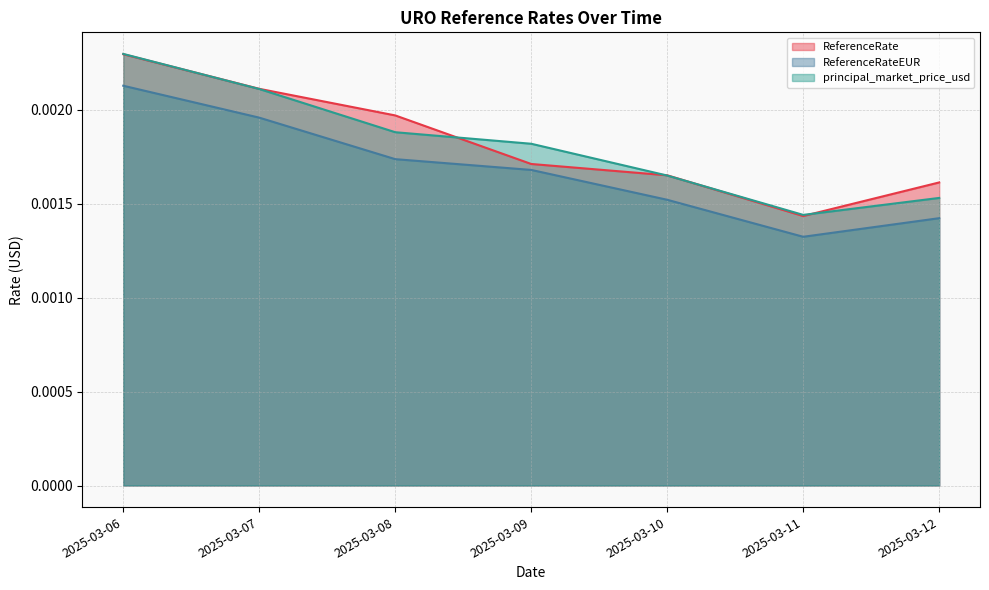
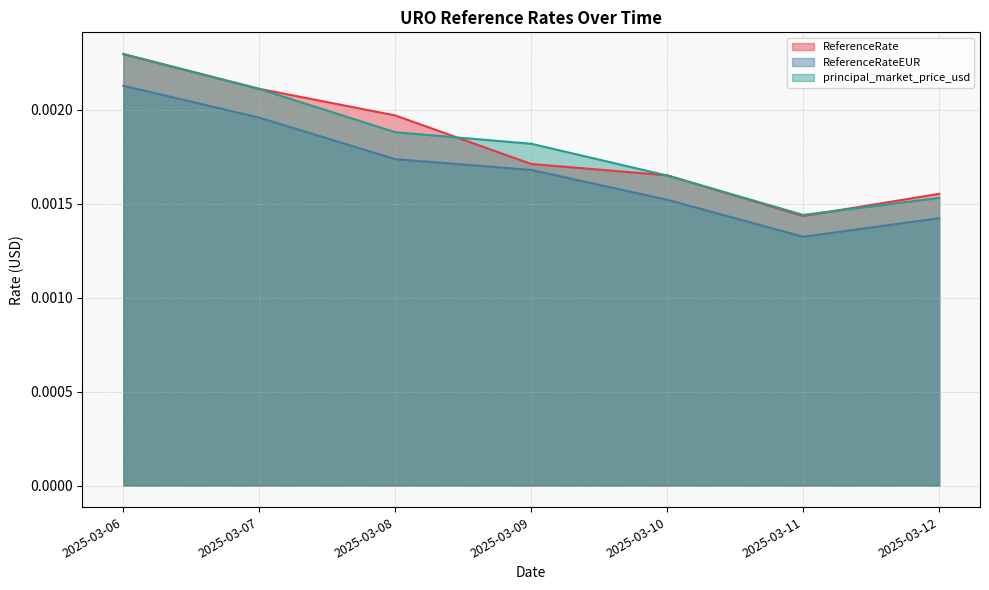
ReferenceRate, 2025-03-12: 0.00161 -> 0.00155
